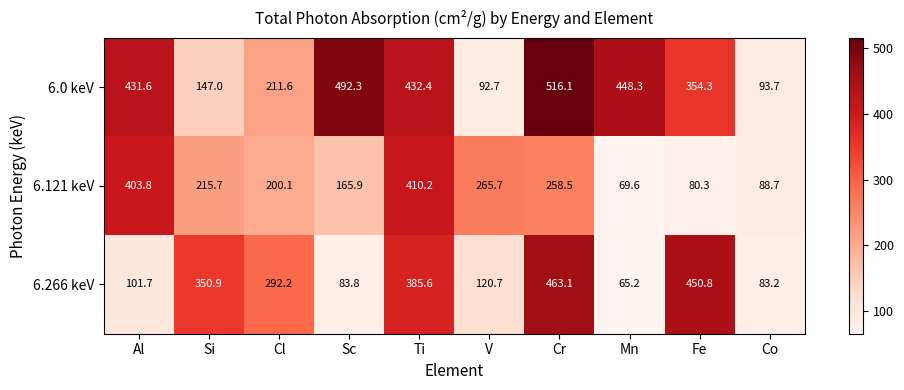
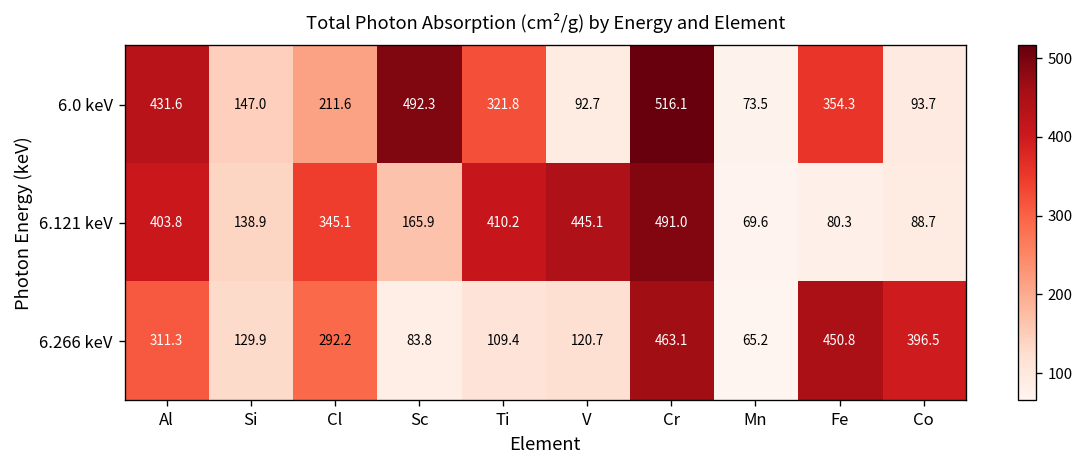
6.0 keV, Ti: 432.4 -> 321.8
6.0 keV, Mn: 448.3 -> 73.5
6.121 keV, Si: 215.7 -> 138.9
6.121 keV, Cl: 200.1 -> 345.1
6.121 keV, V: 265.7 -> 445.1
6.121 keV, Cr: 258.5 -> 491.0
6.266 keV, Al: 101.7 -> 311.3
6.266 keV, Si: 350.9 -> 129.9
6.266 keV, Ti: 385.6 -> 109.4
6.266 keV, Co: 83.2 -> 396.5
